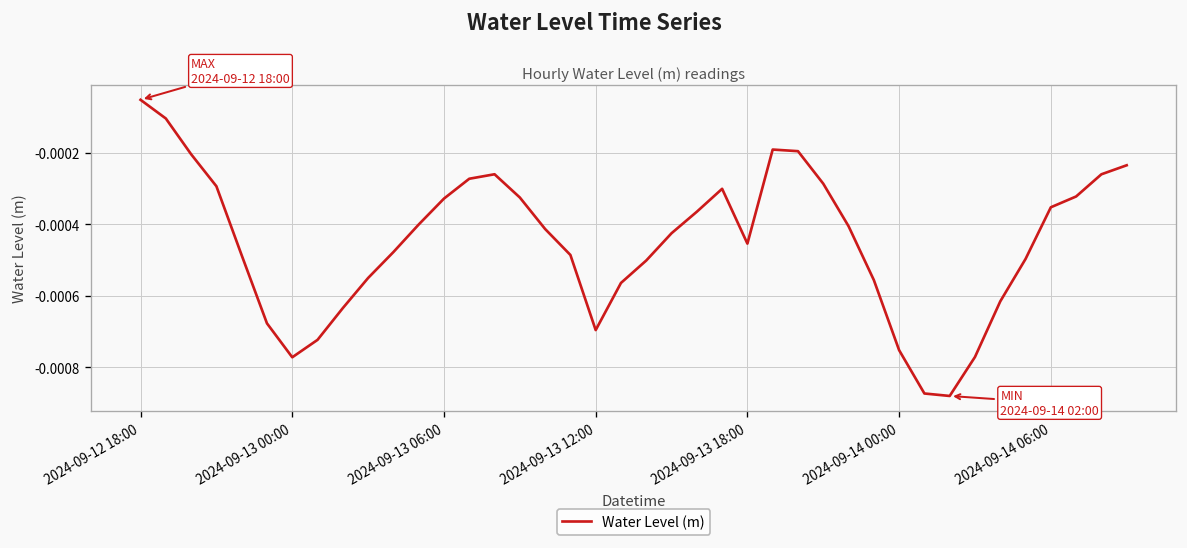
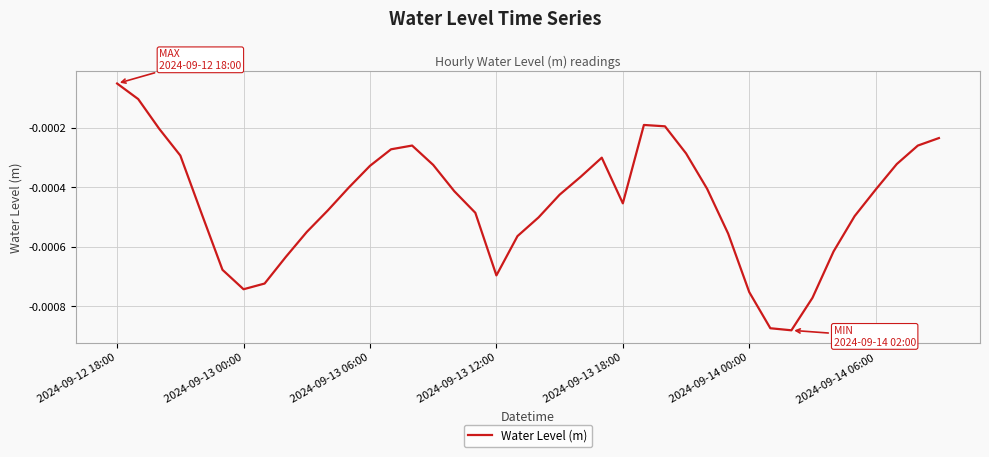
2024-09-13 00:00: -0.00077 -> -0.00074
2024-09-14 06:00: -0.00035 -> -0.00041
